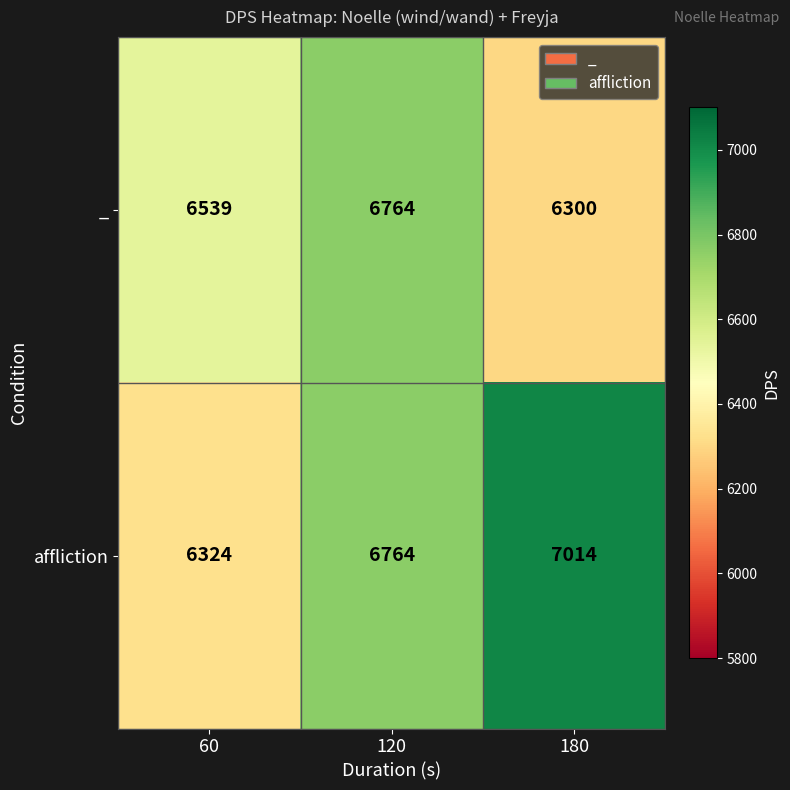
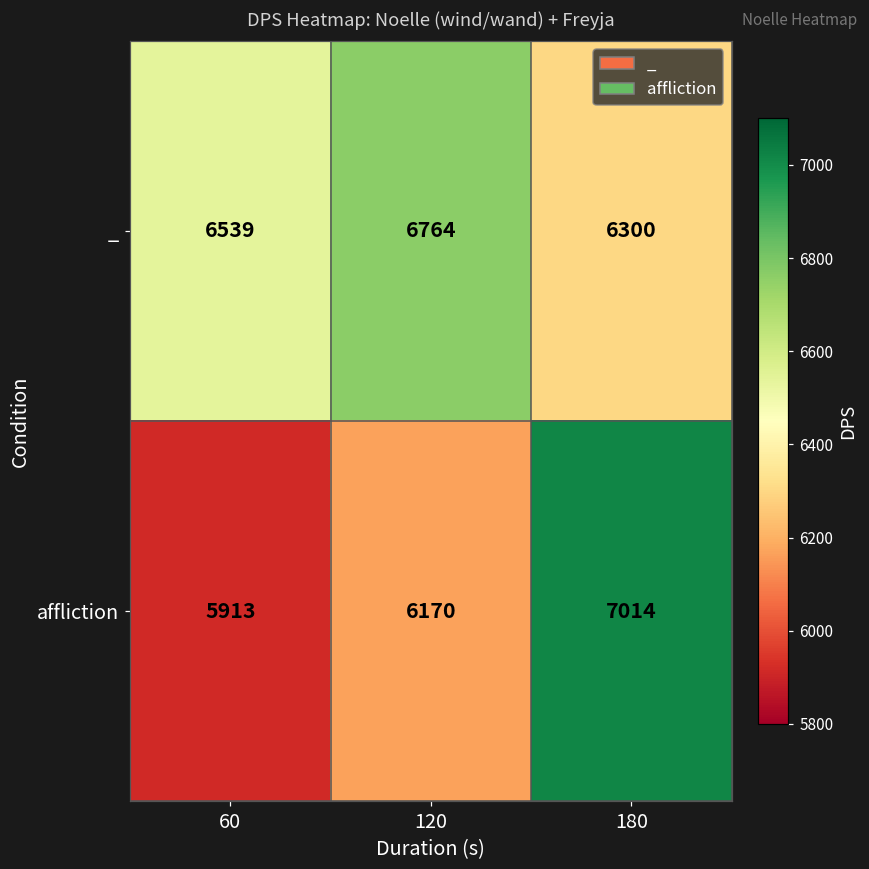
affliction, 60: 6324 -> 5913
affliction, 120: 6764 -> 6170
